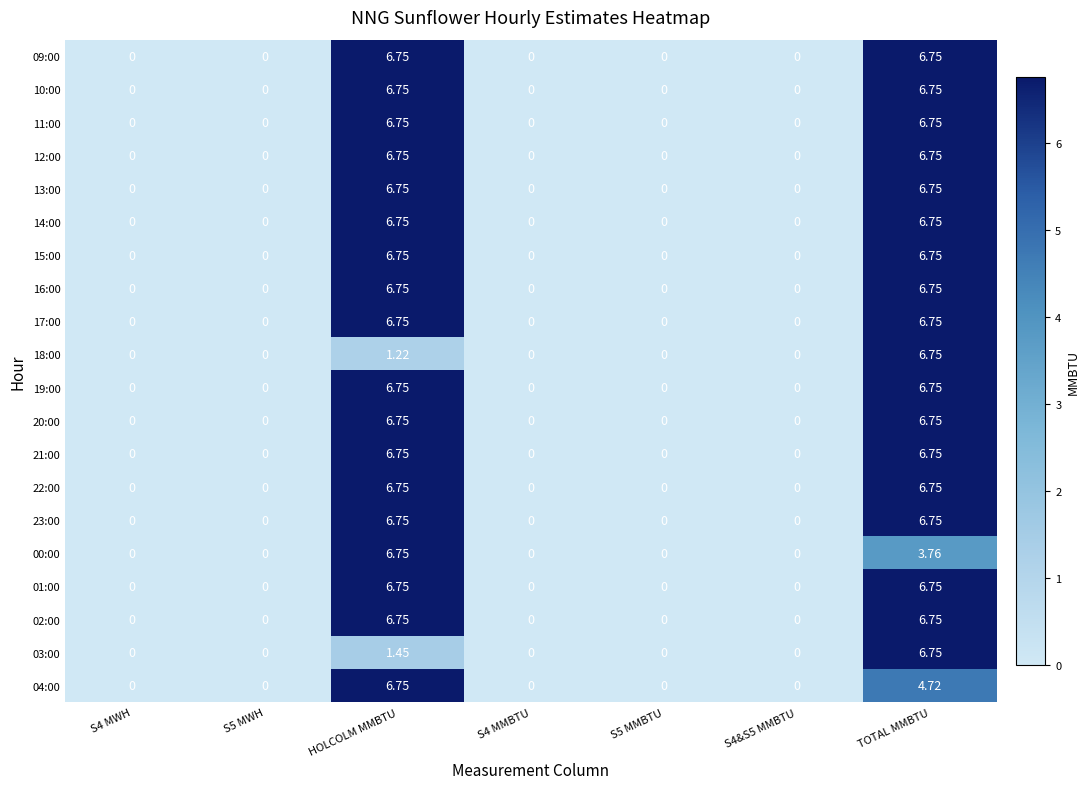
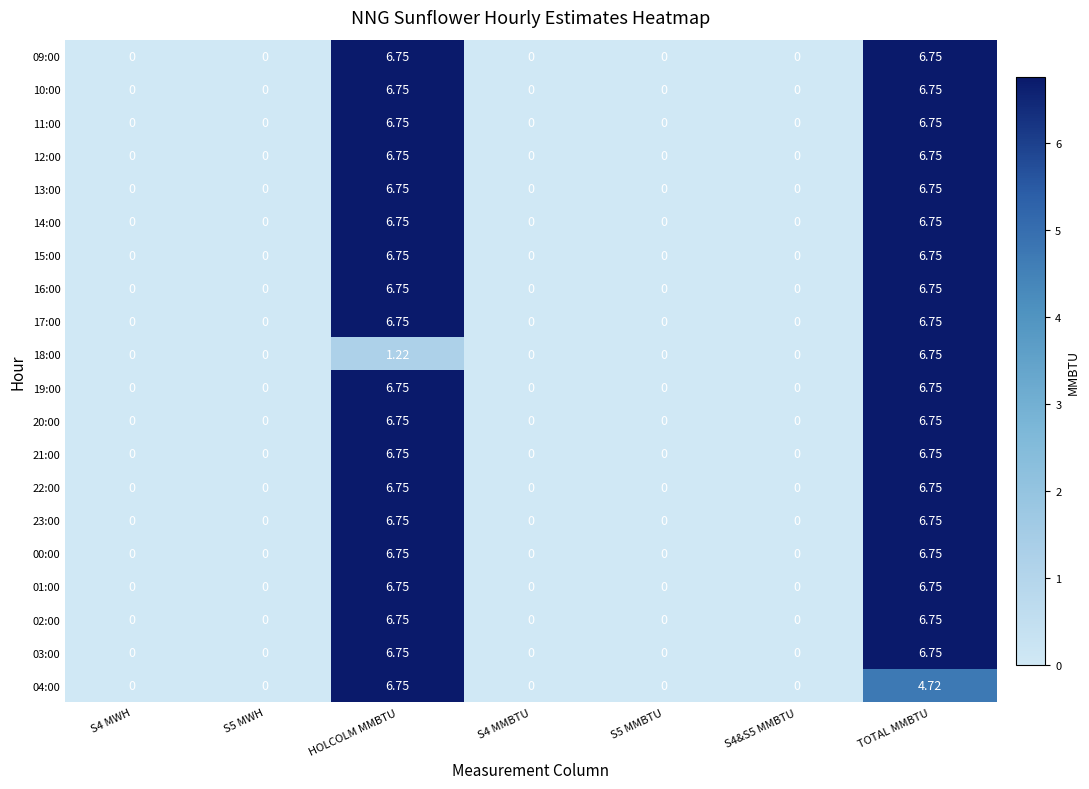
00:00, TOTAL MMBTU: 3.76 -> 6.75
03:00, HOLCOLM MMBTU: 1.45 -> 6.75
